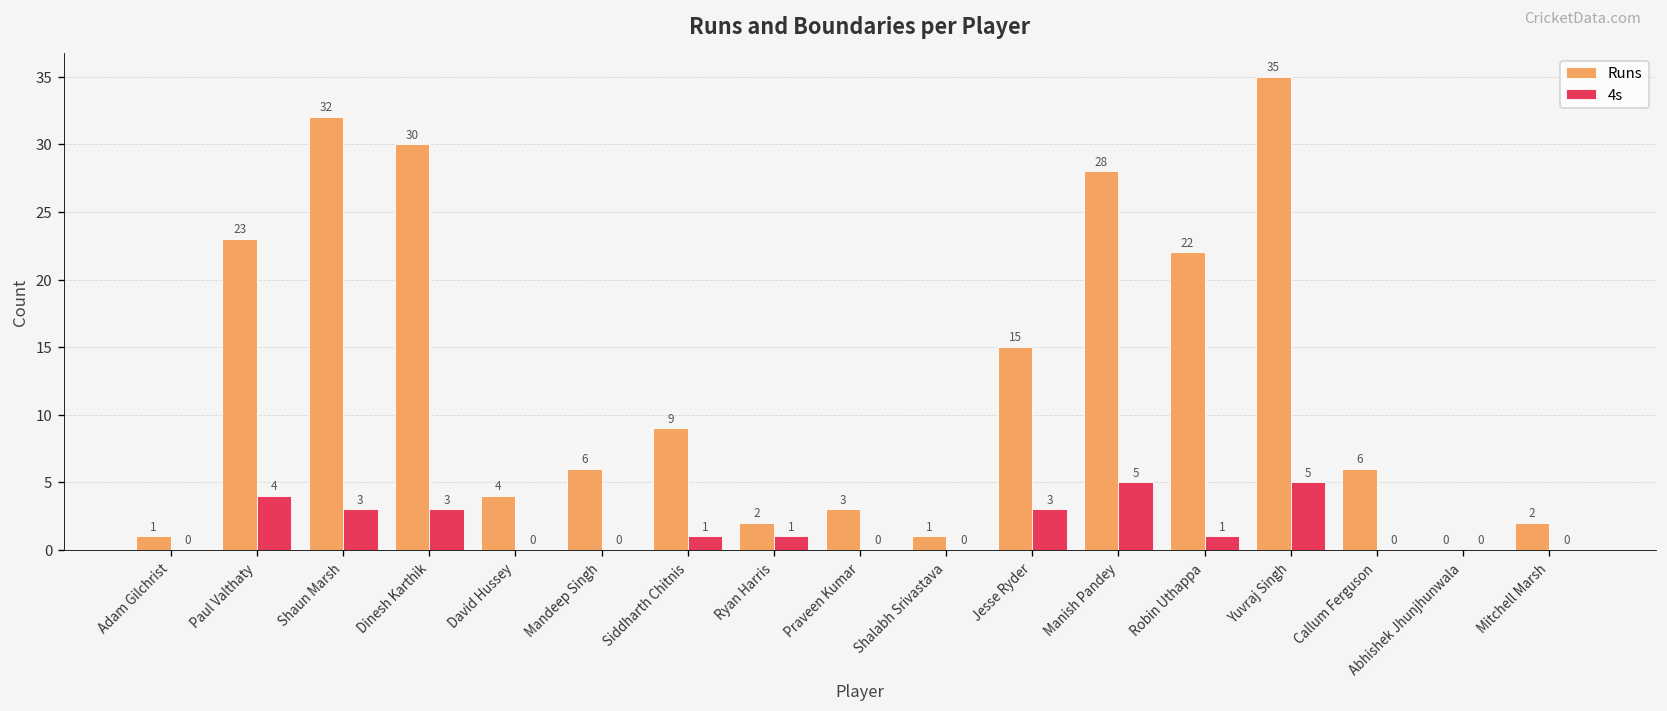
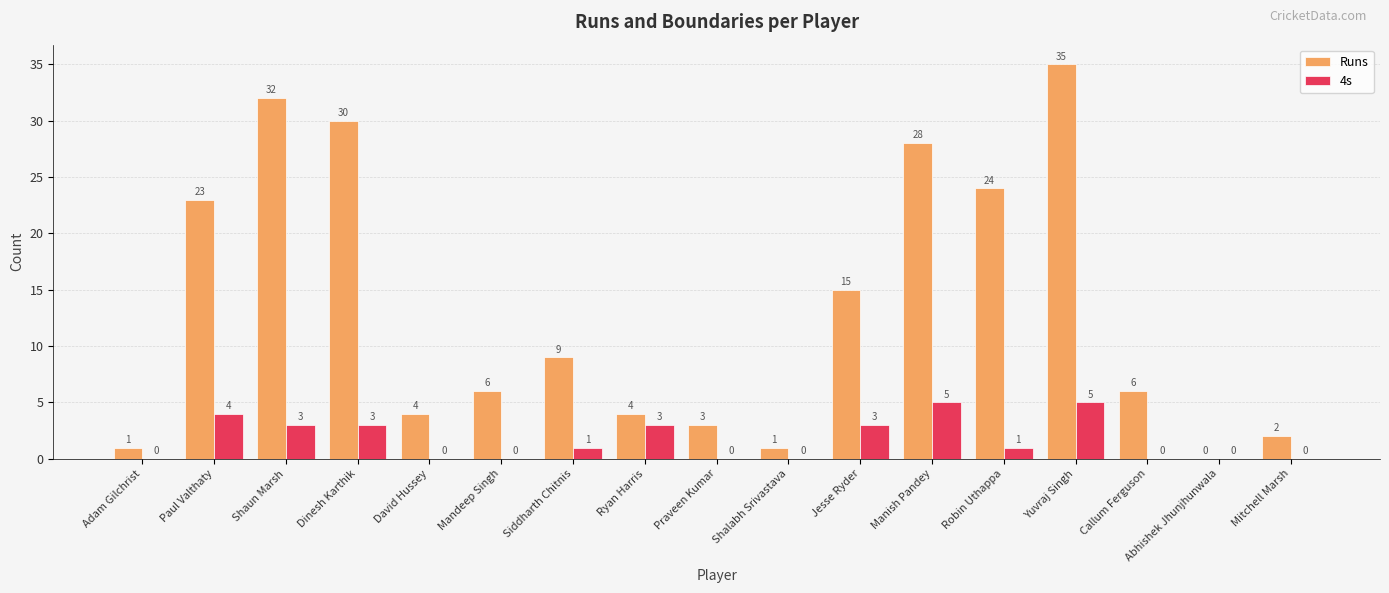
Runs, Ryan Harris: 2 -> 4
4s, Ryan Harris: 1 -> 3
Runs, Robin Uthappa: 22 -> 24
